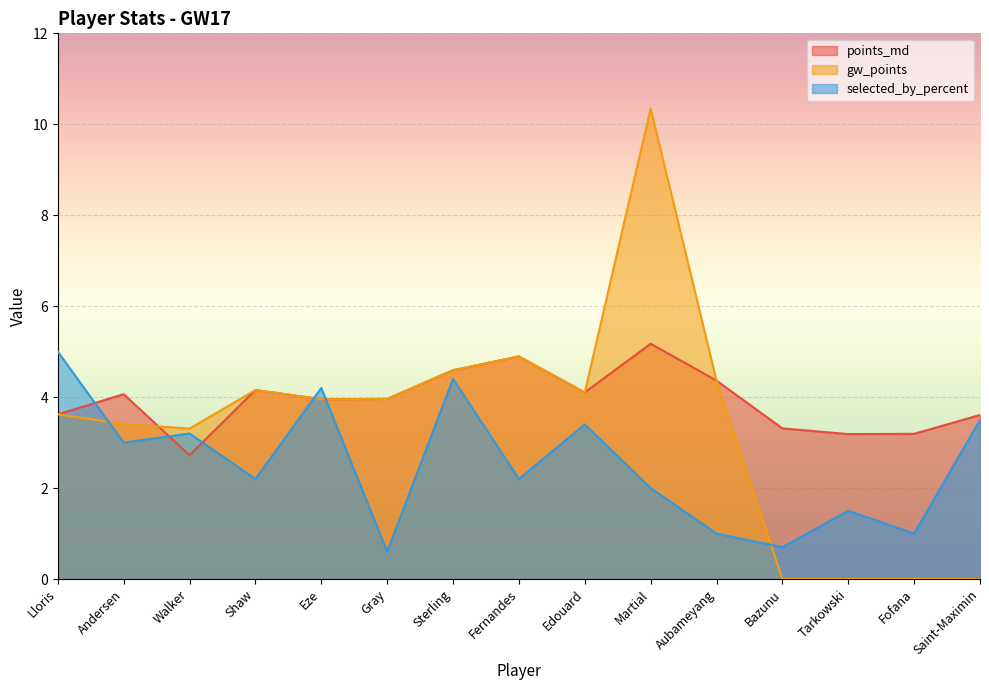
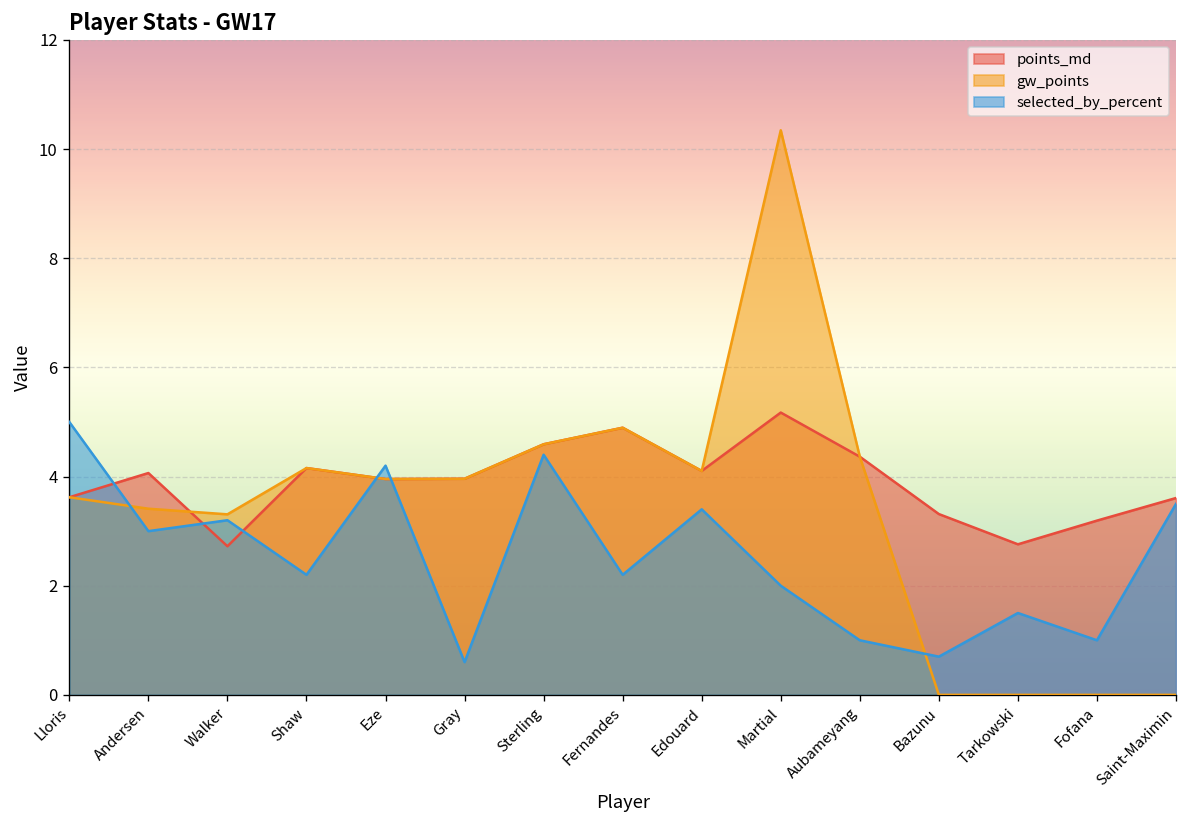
points_md, Tarkowski: 3.2 -> 2.8
